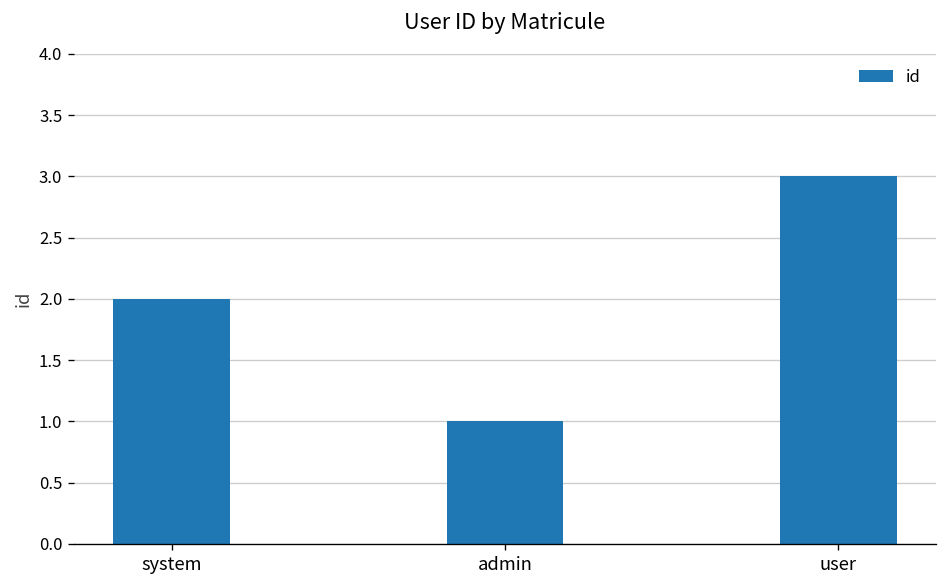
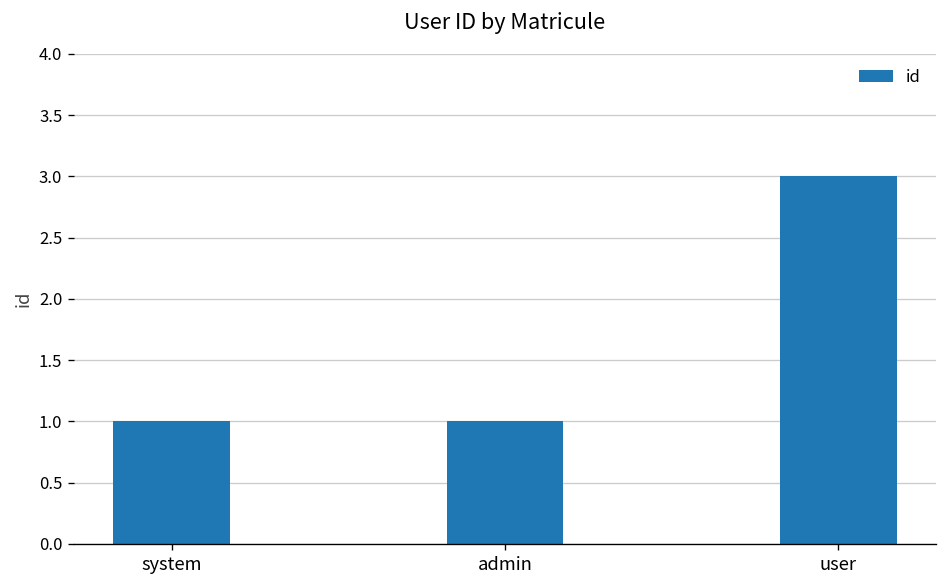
system: 2 -> 1
